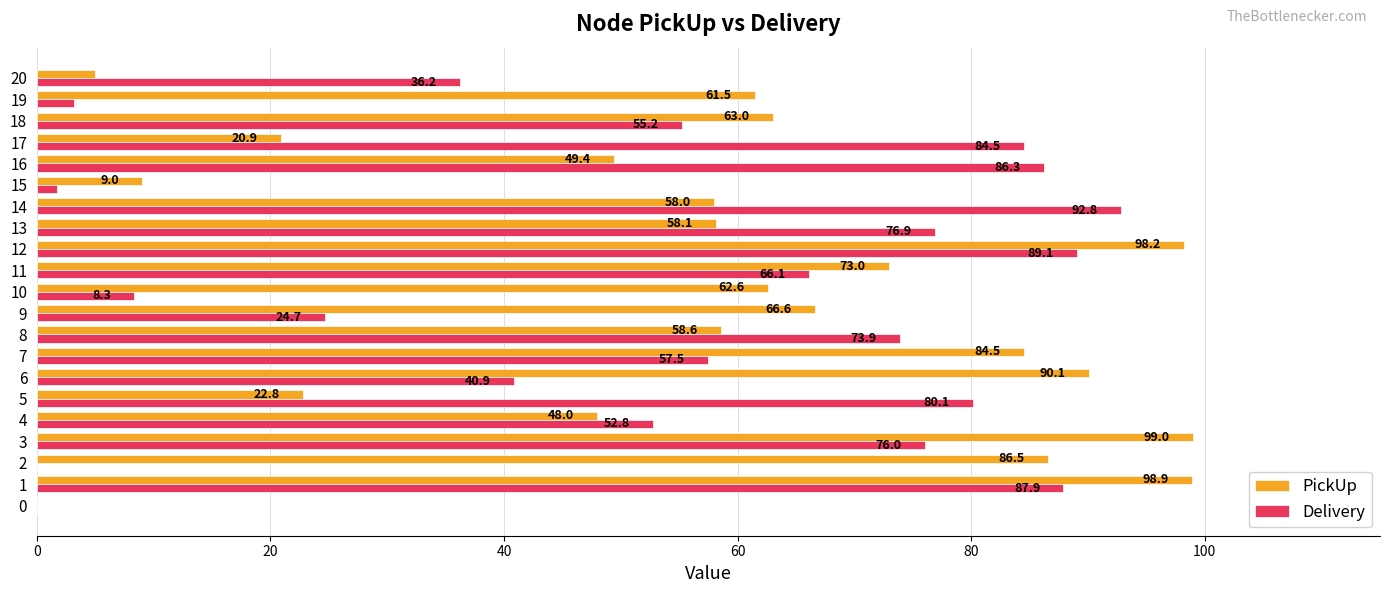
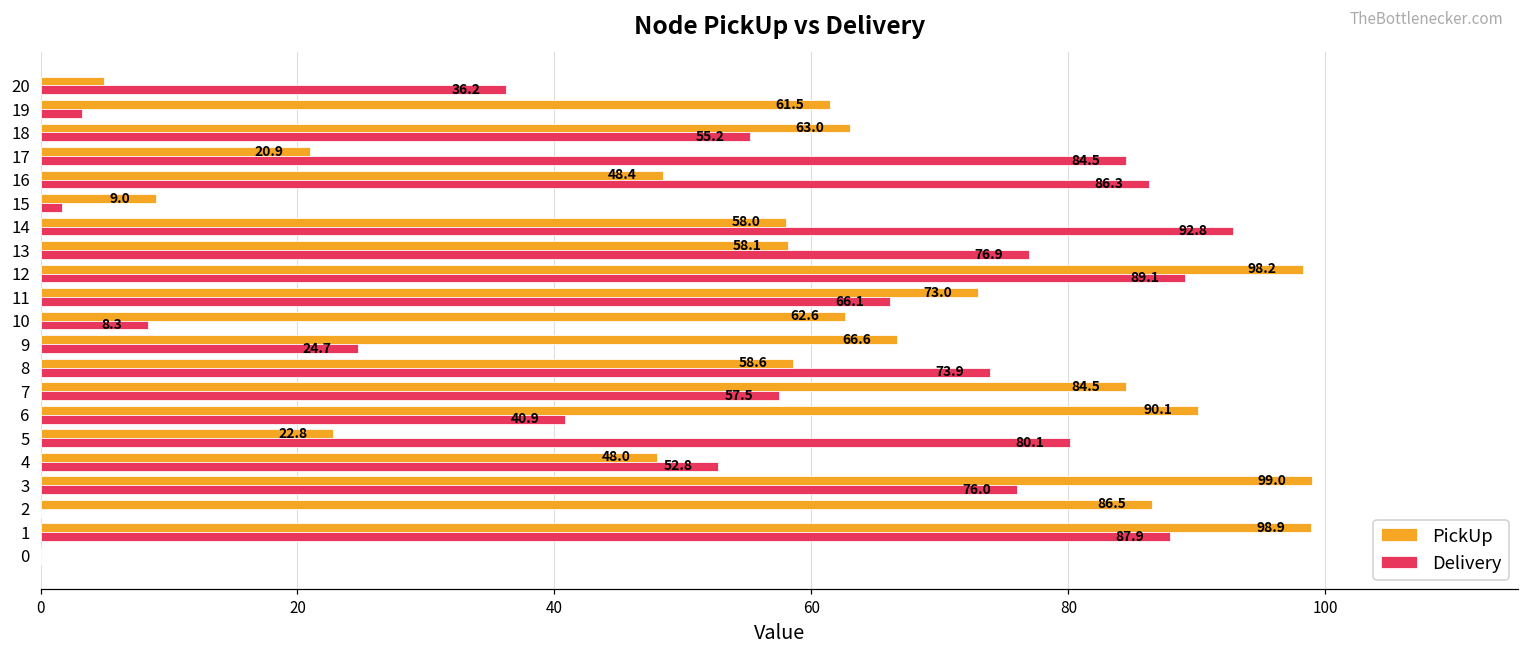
PickUp, 16: 49.4 -> 48.4
